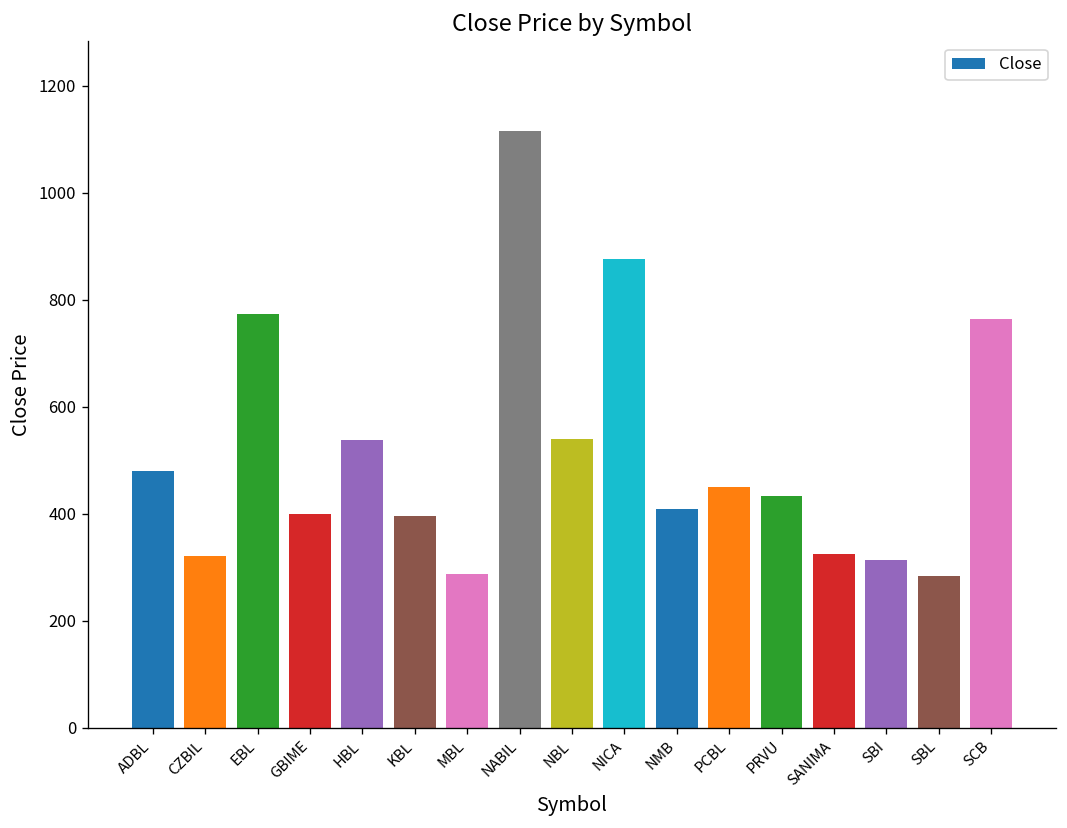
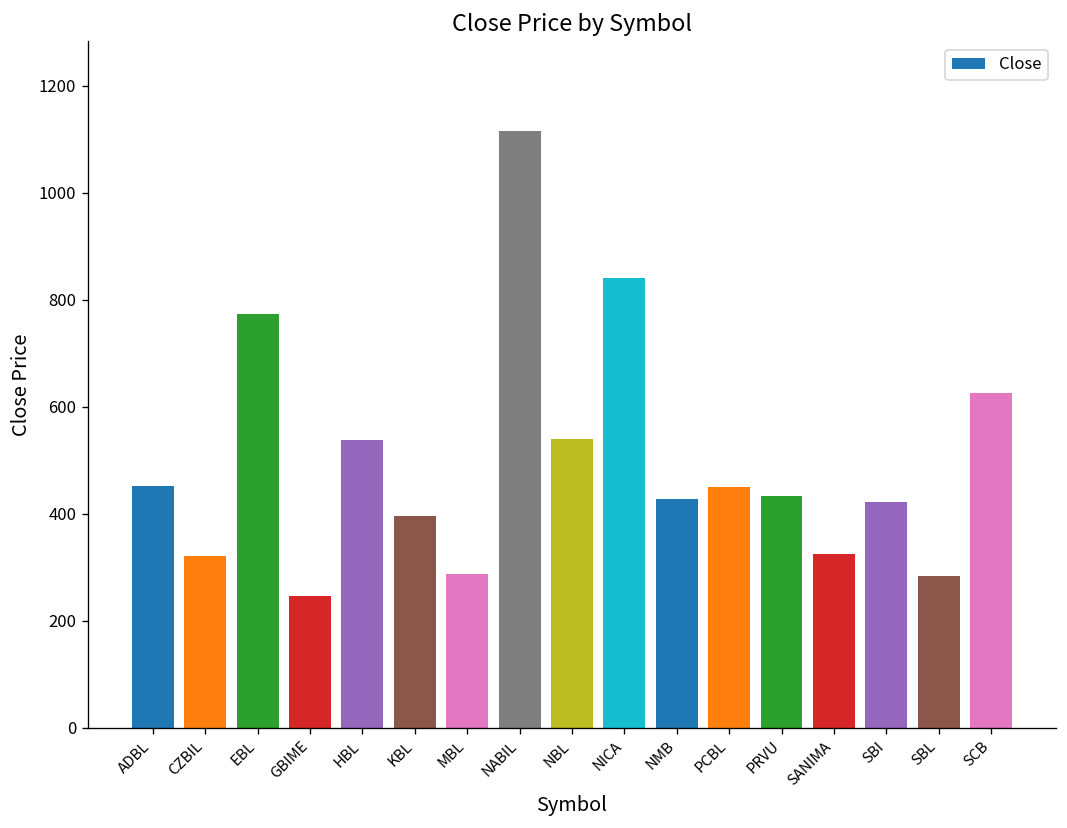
ADBL: 480 -> 450
GBIME: 400 -> 250
NICA: 880 -> 840
NMB: 410 -> 430
SBI: 310 -> 420
SCB: 760 -> 630
